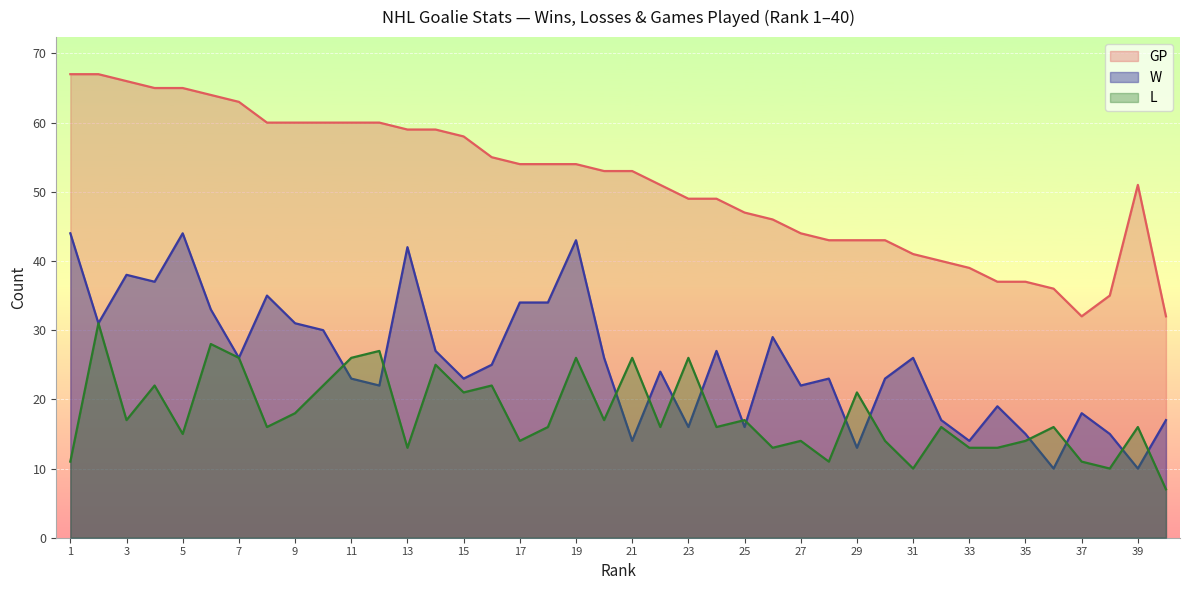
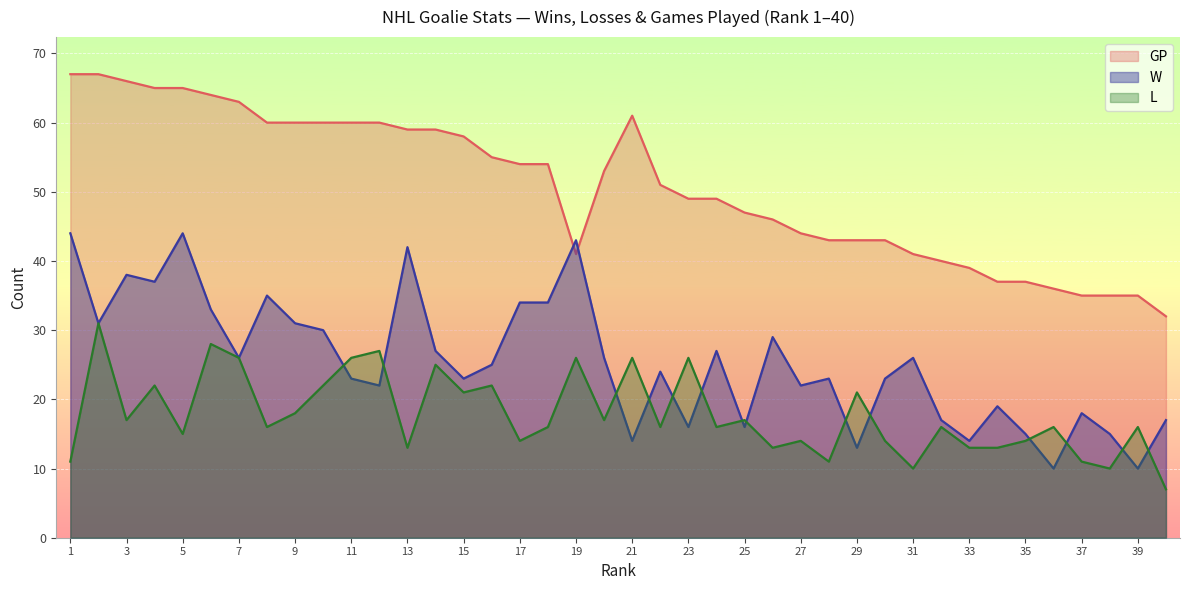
GP, 19: 54 -> 41
GP, 21: 53 -> 61
GP, 37: 32 -> 35
GP, 39: 51 -> 35
